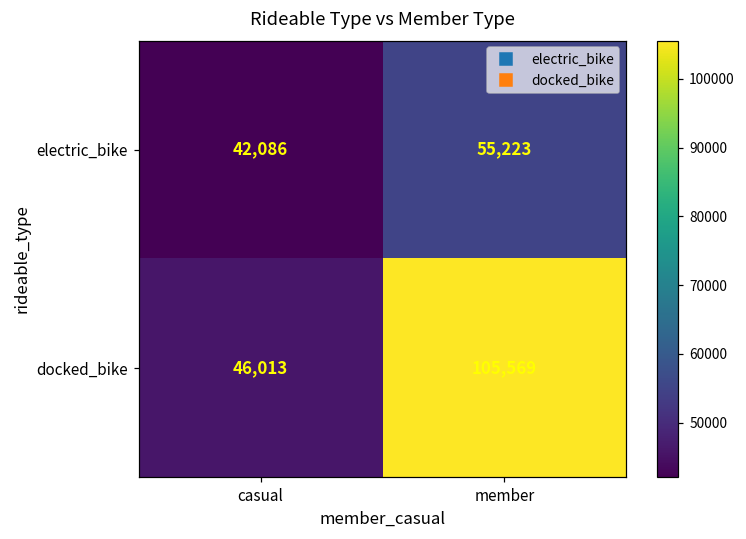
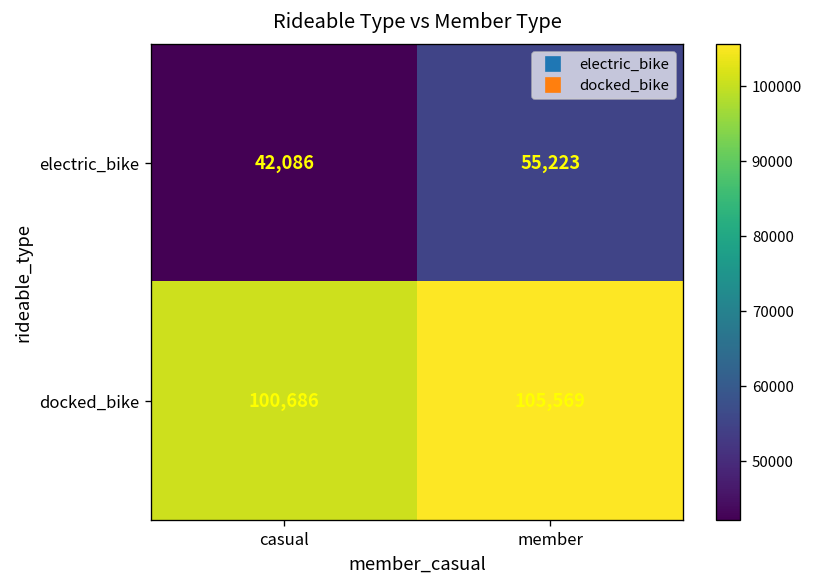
docked_bike, casual: 46,013 -> 100,686
